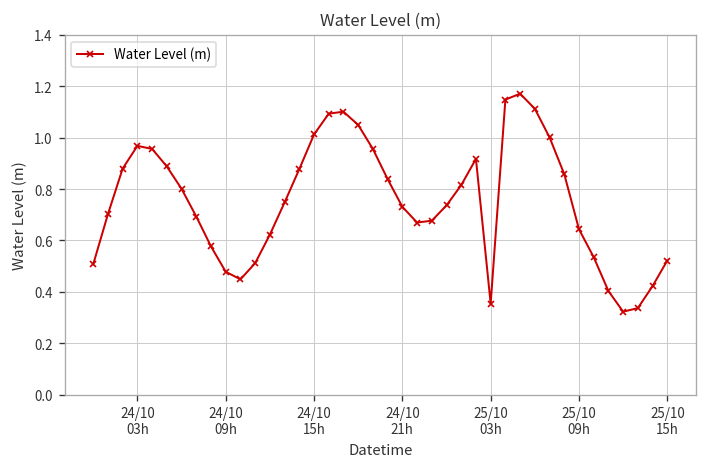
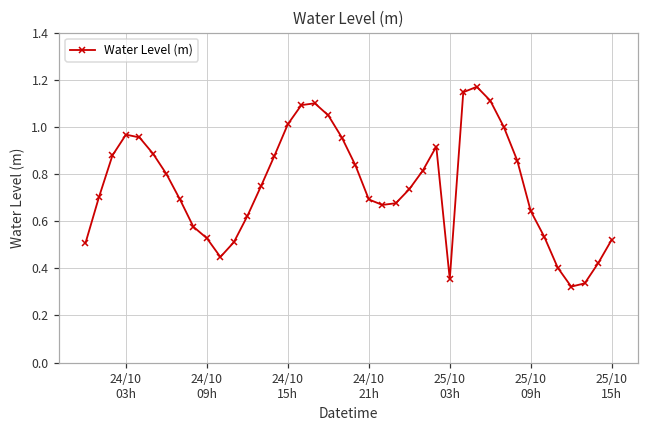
24/10 09h: 0.48 -> 0.53
24/10 21h: 0.73 -> 0.69
